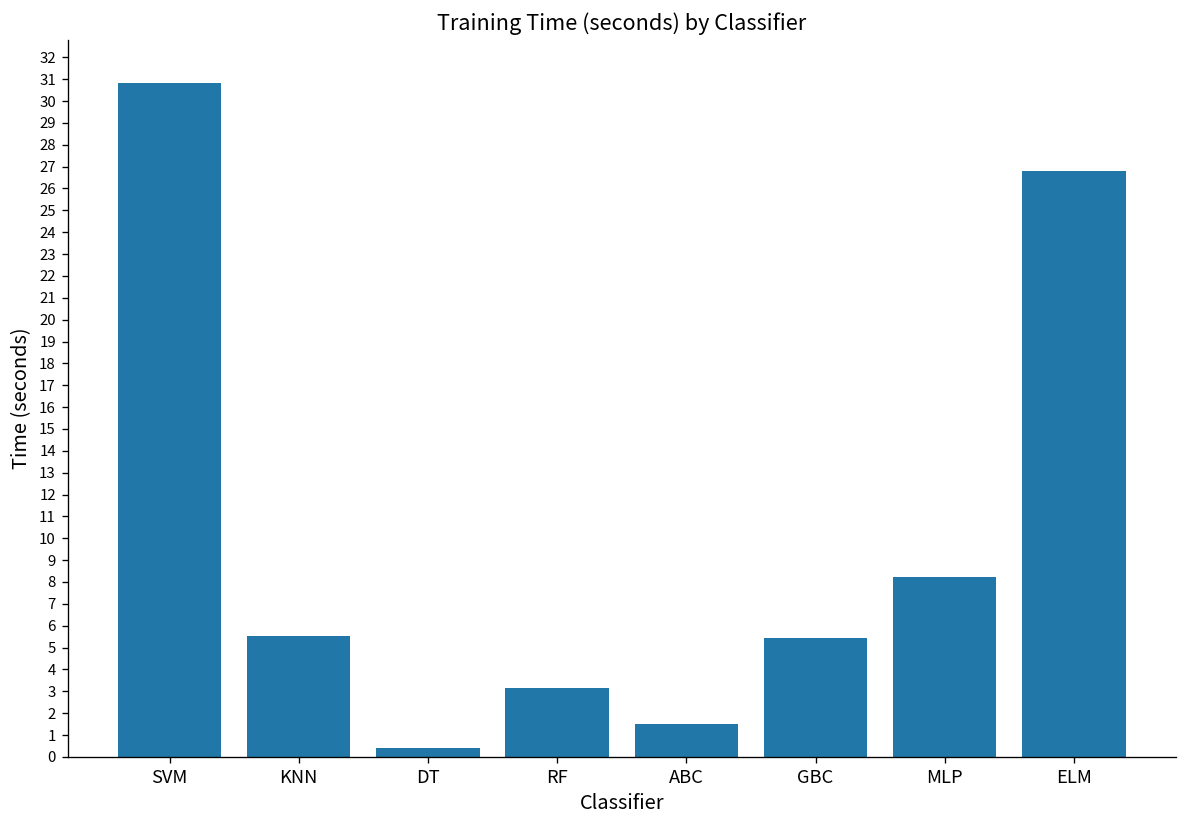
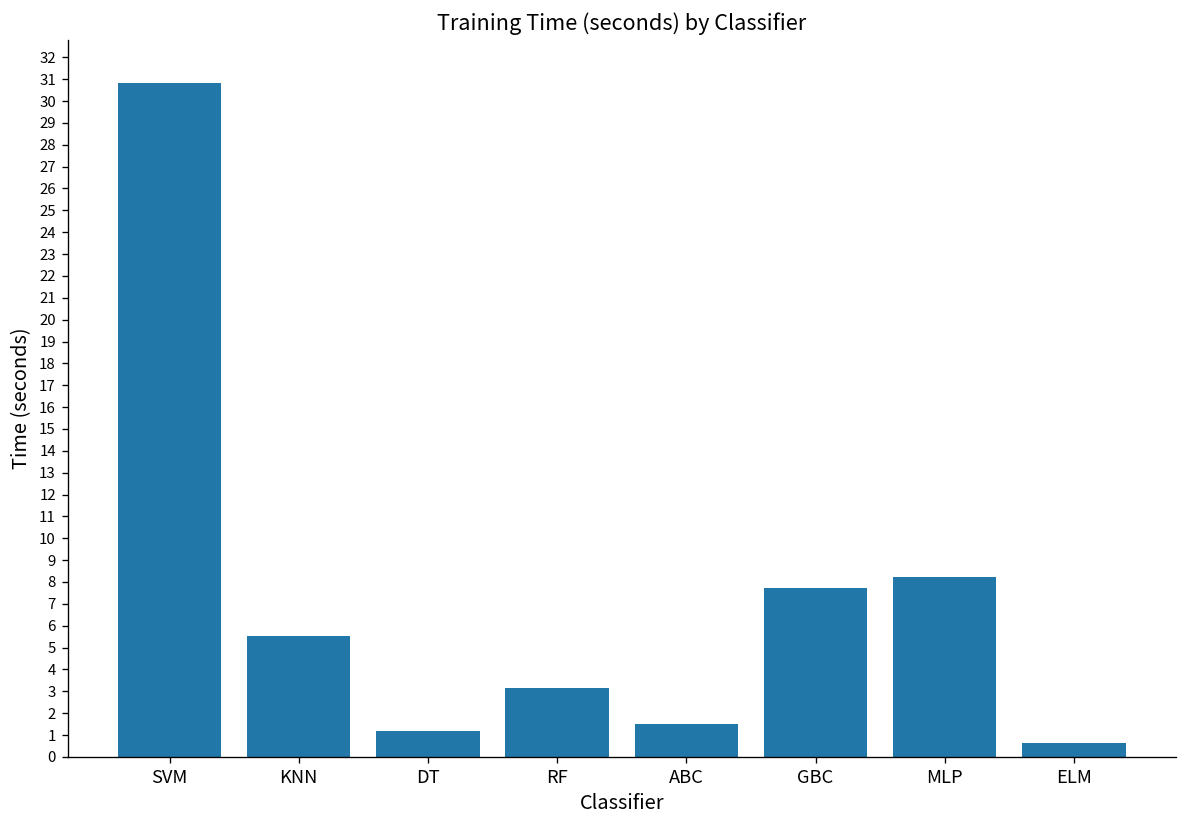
DT: 0.4 -> 1.2
GBC: 5.4 -> 7.7
ELM: 26.8 -> 0.6
